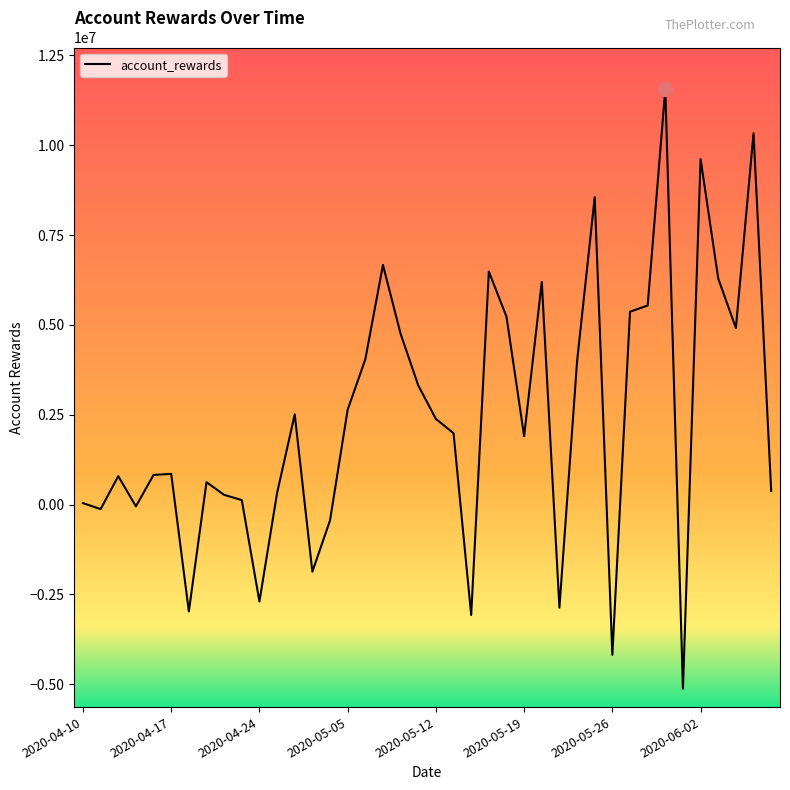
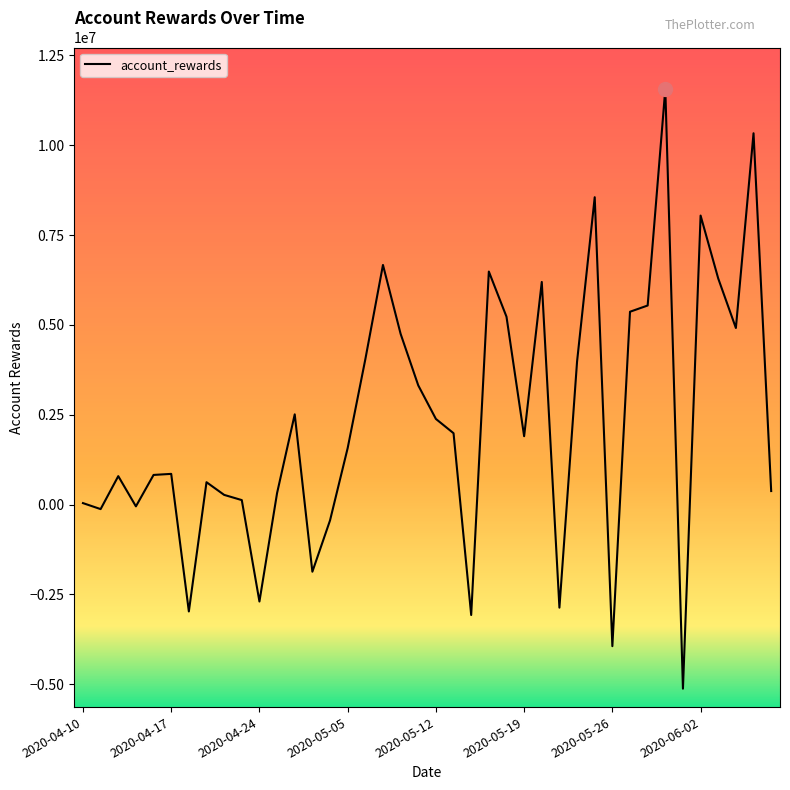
account_rewards, 2020-05-05: 2600000 -> 1600000
account_rewards, 2020-05-26: -4200000 -> -3900000
account_rewards, 2020-06-02: 9600000 -> 8000000
